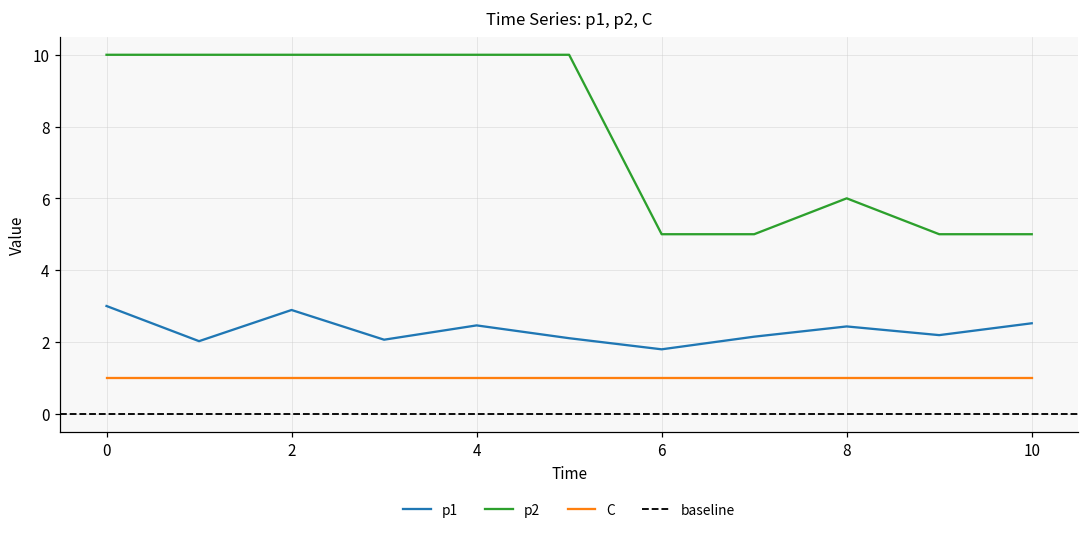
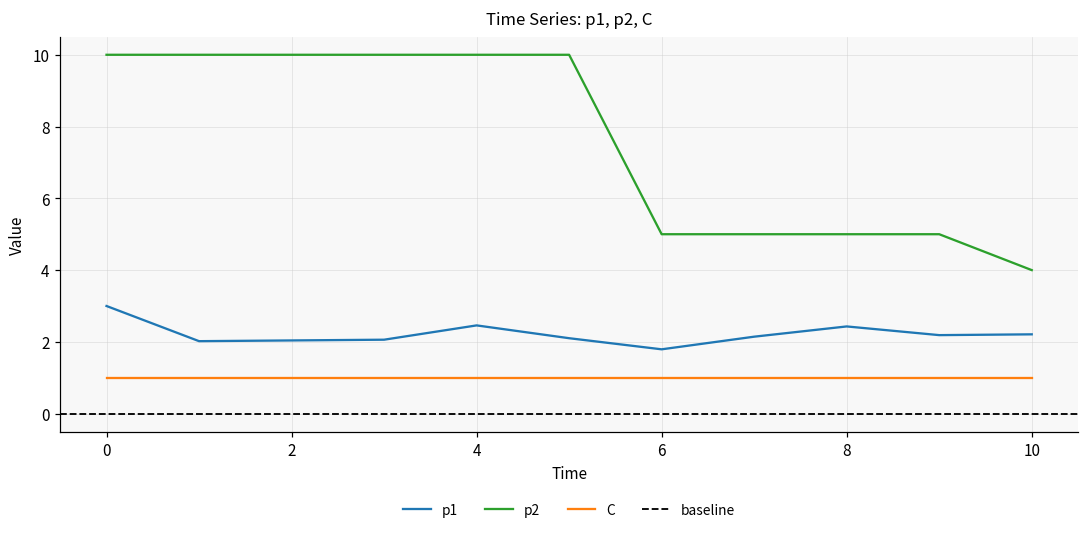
p1, 2: 2.9 -> 2.0
p2, 8: 6 -> 5
p1, 10: 2.5 -> 2.2
p2, 10: 5 -> 4
